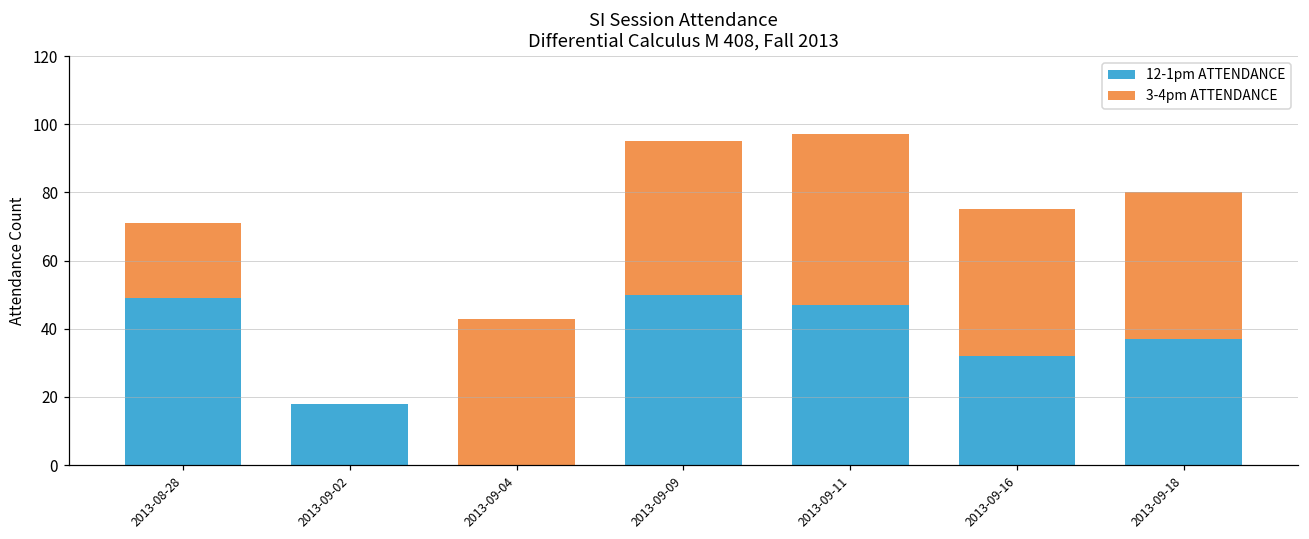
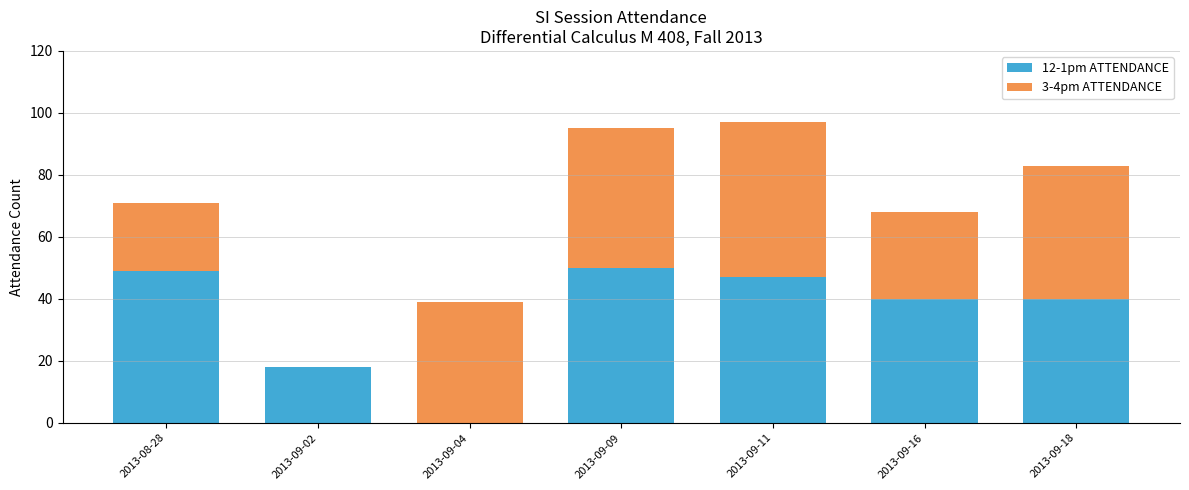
3-4pm ATTENDANCE, 2013-09-04: 43 -> 39
12-1pm ATTENDANCE, 2013-09-16: 32 -> 40
3-4pm ATTENDANCE, 2013-09-16: 43 -> 28
12-1pm ATTENDANCE, 2013-09-18: 37 -> 40
